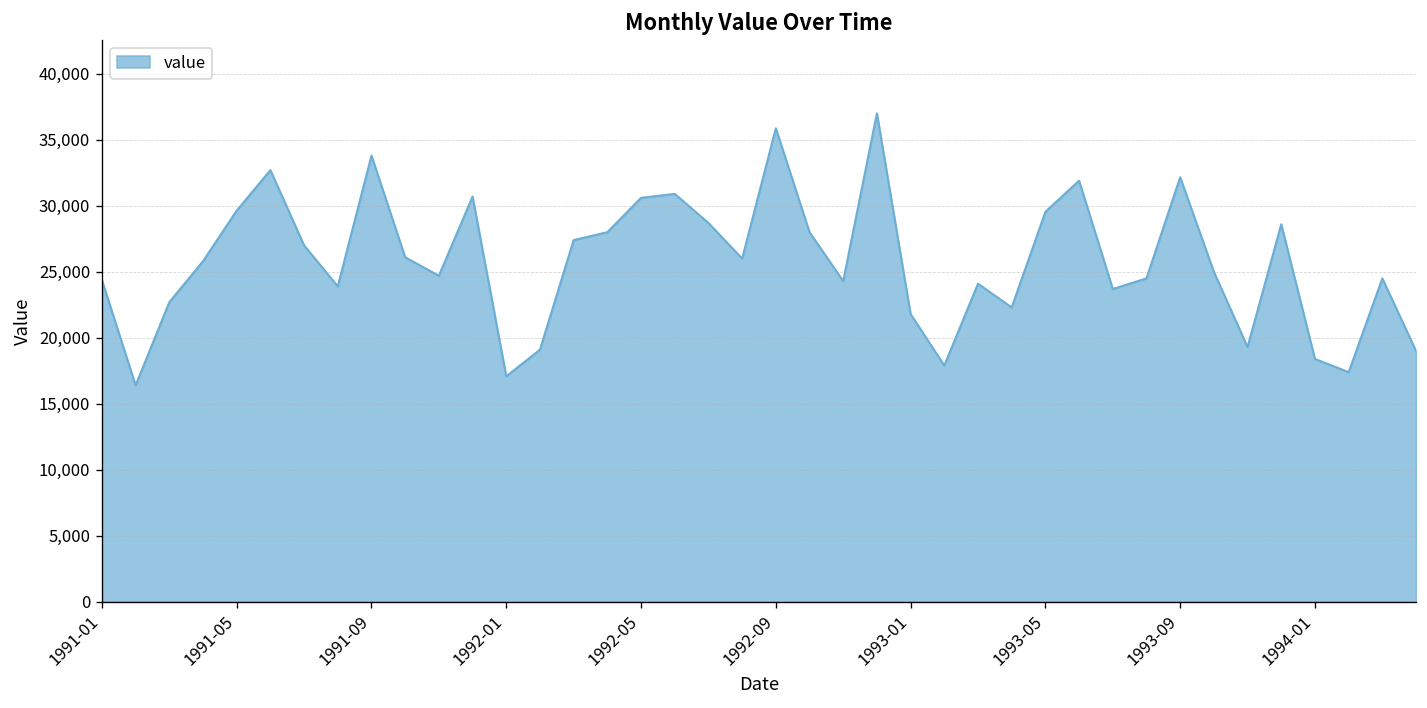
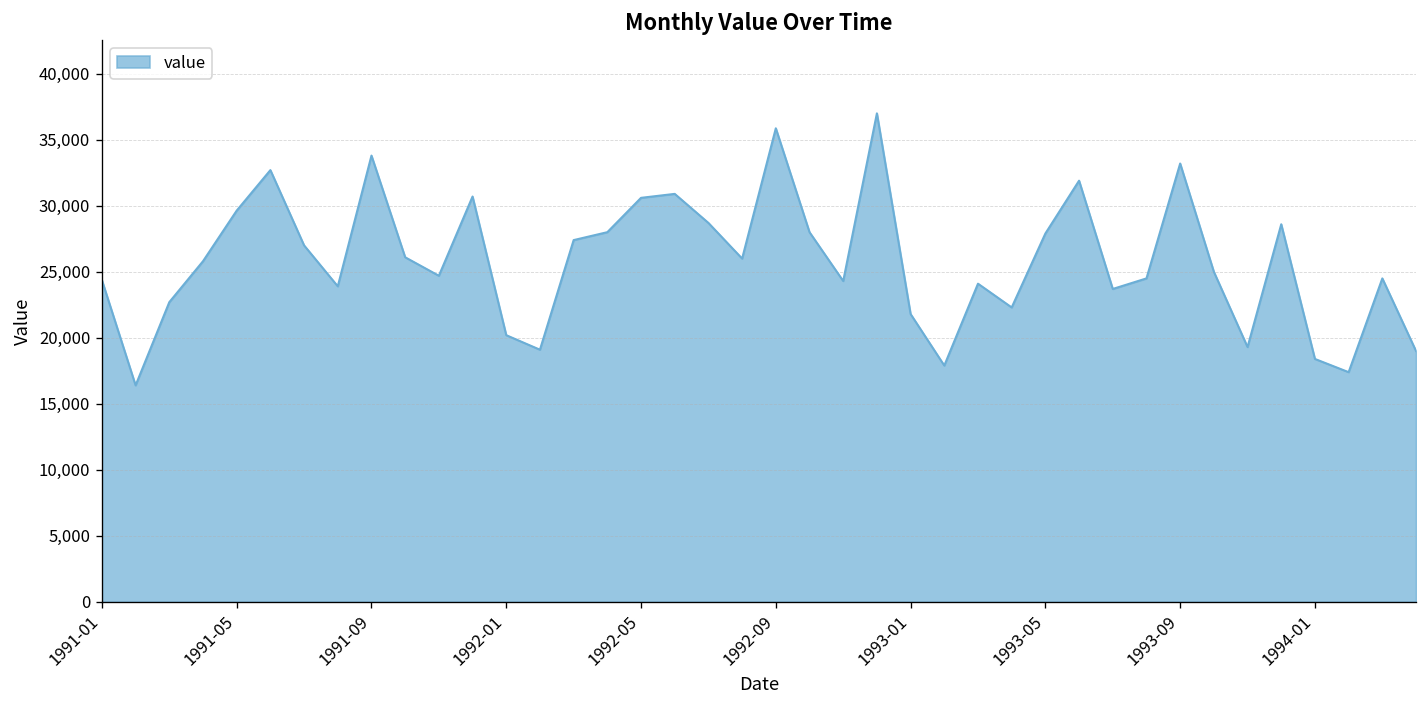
1992-01: 17,100 -> 20,200
1993-05: 29,500 -> 27,900
1993-09: 32,200 -> 33,200
